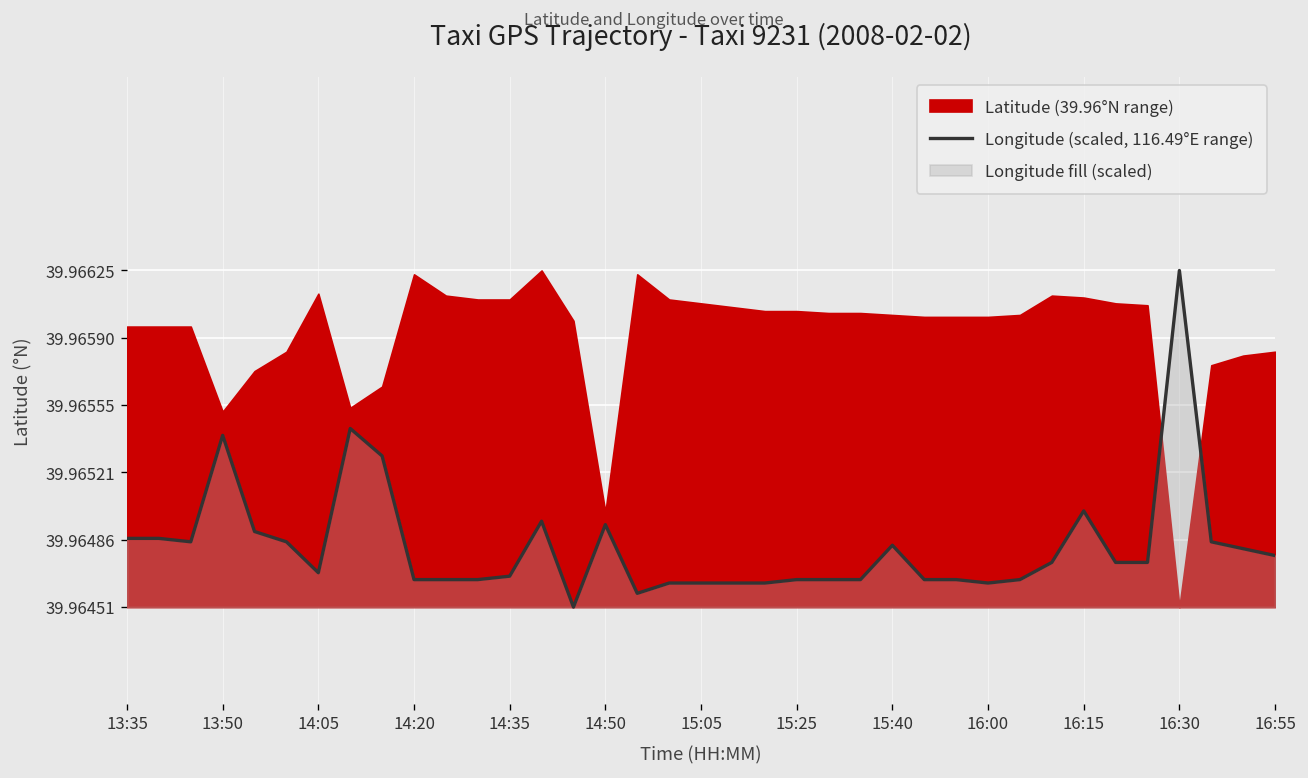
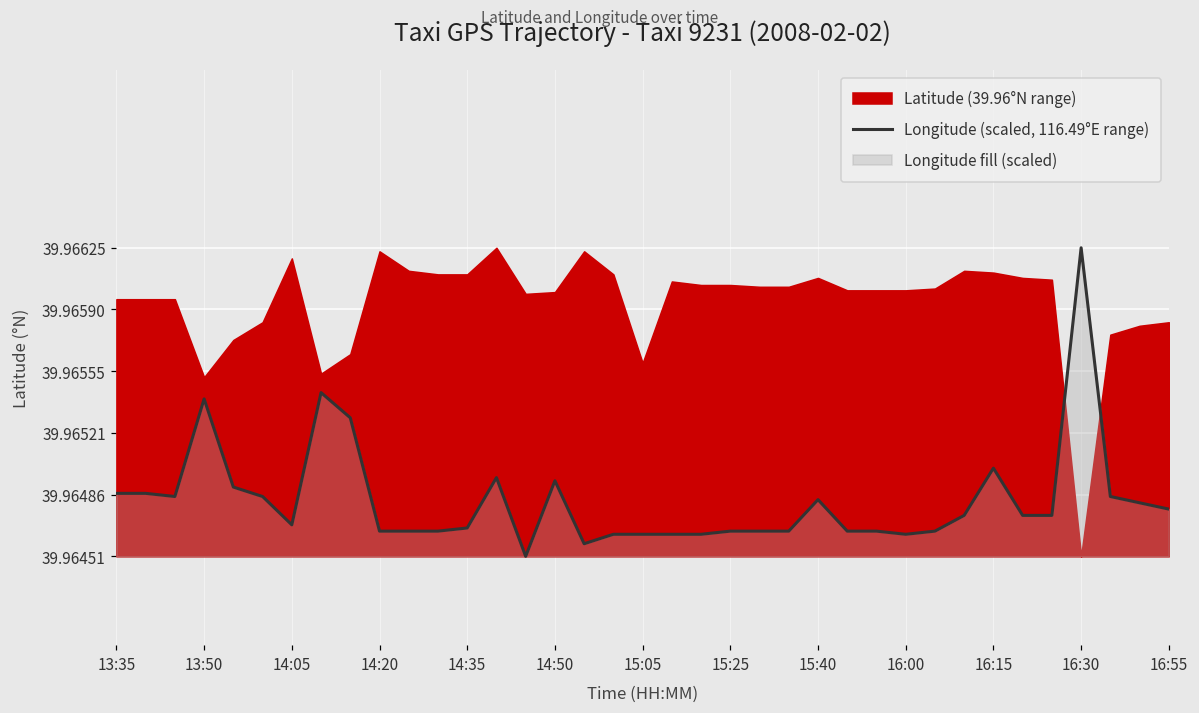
Latitude (39.96°N range), 14:05: 39.96613 -> 39.96619
Latitude (39.96°N range), 14:50: 39.965 -> 39.966
Latitude (39.96°N range), 15:05: 39.96608 -> 39.96560
Latitude (39.96°N range), 15:40: 39.96602 -> 39.96608
